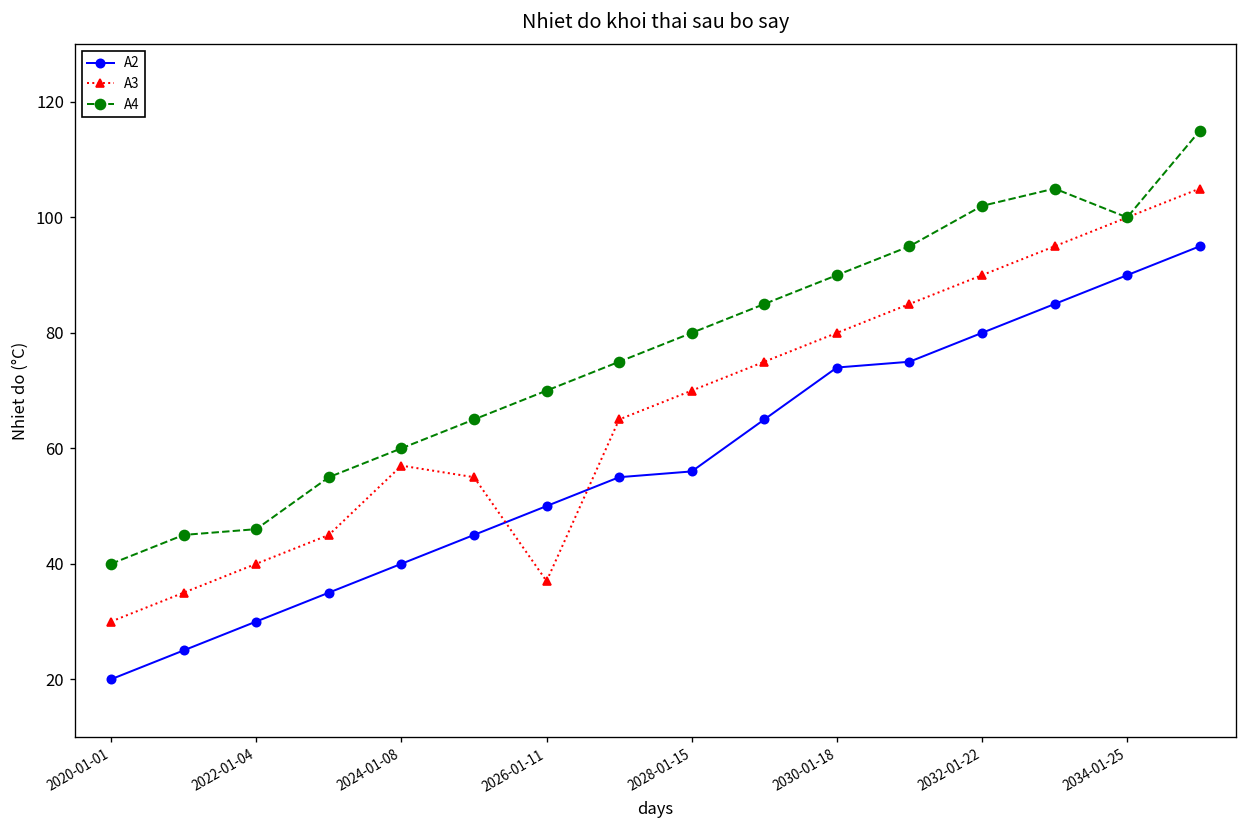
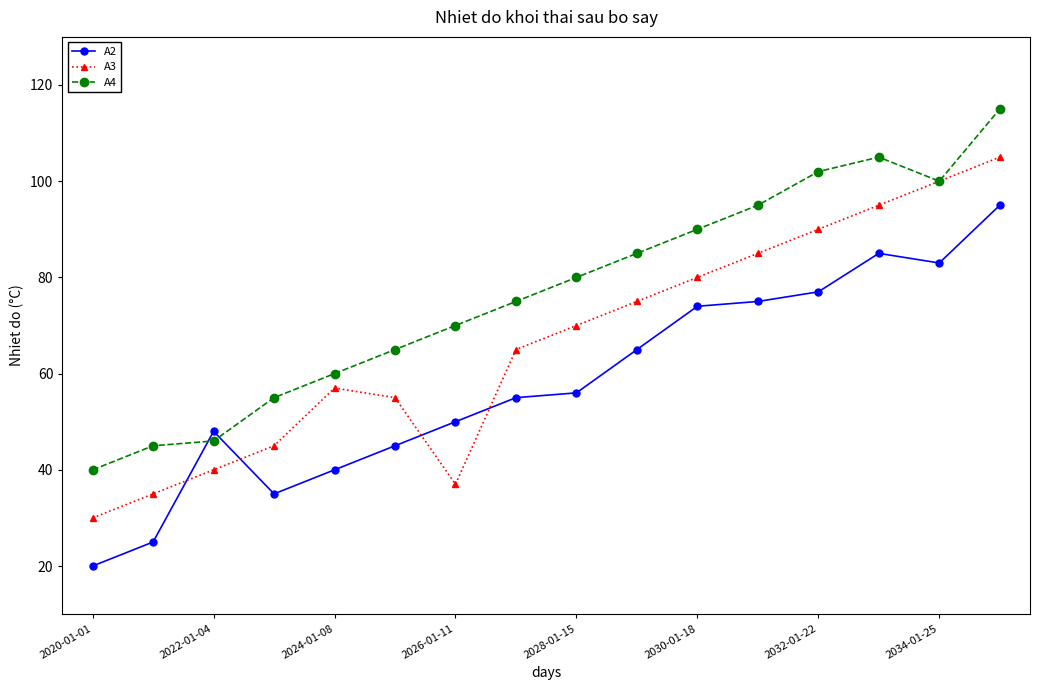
A2, 2022-01-04: 30 -> 48
A2, 2032-01-22: 80 -> 77
A2, 2034-01-25: 90 -> 83
